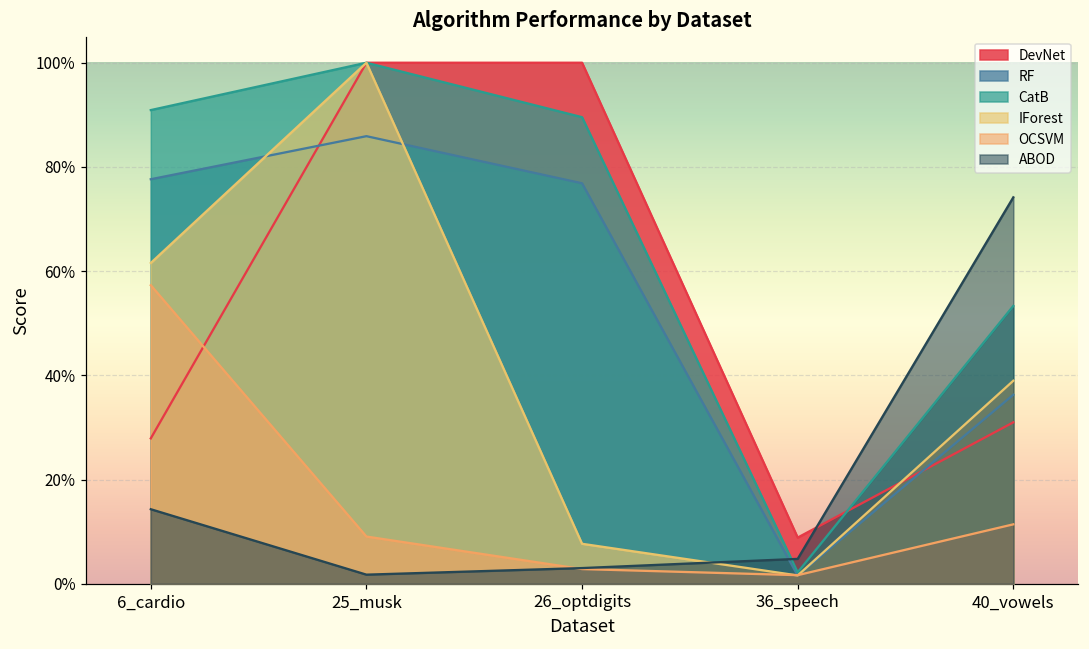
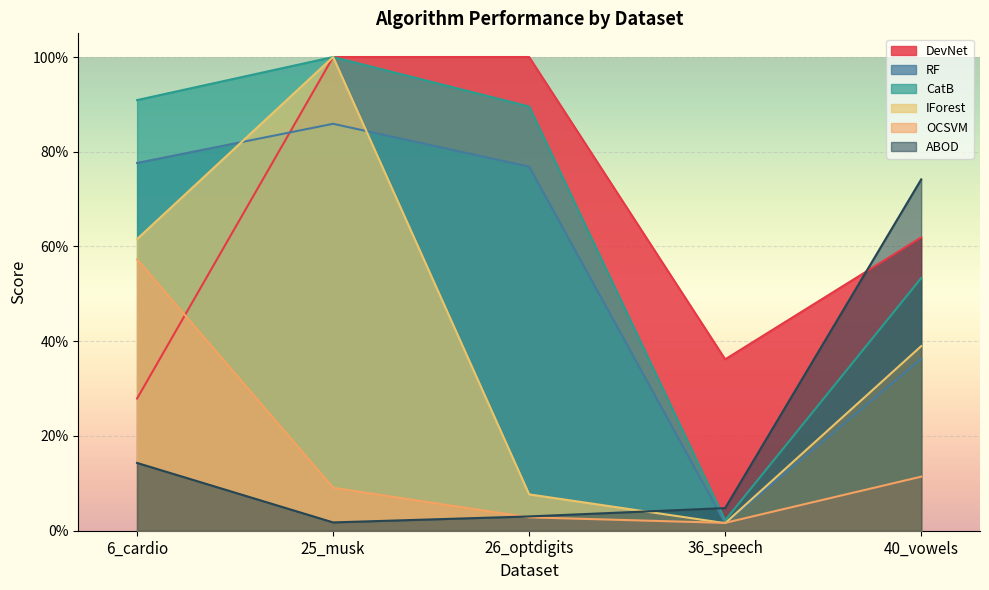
DevNet, 36_speech: 9% -> 36%
DevNet, 40_vowels: 31% -> 62%
